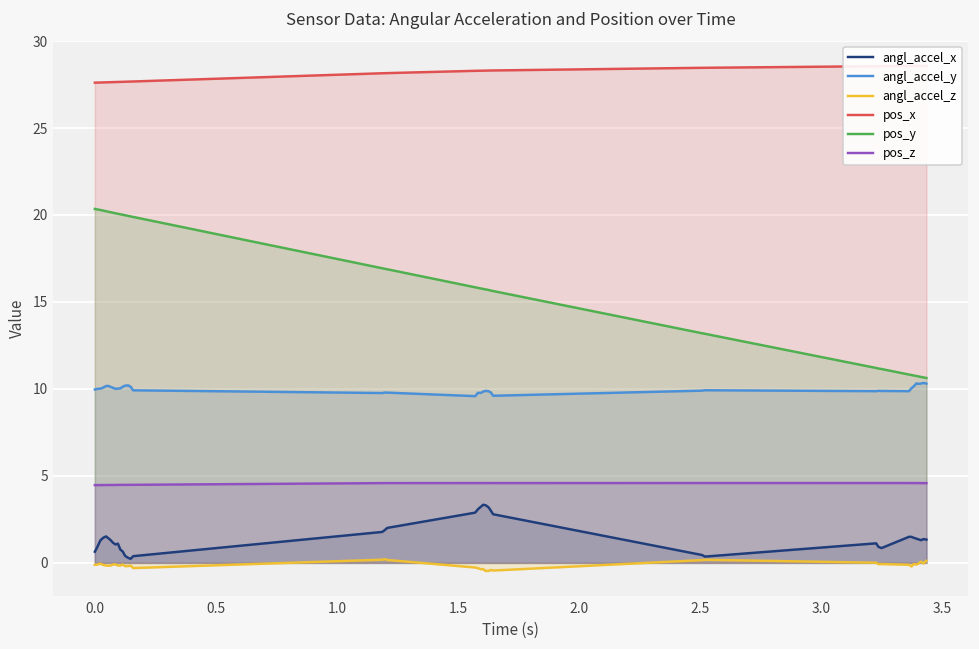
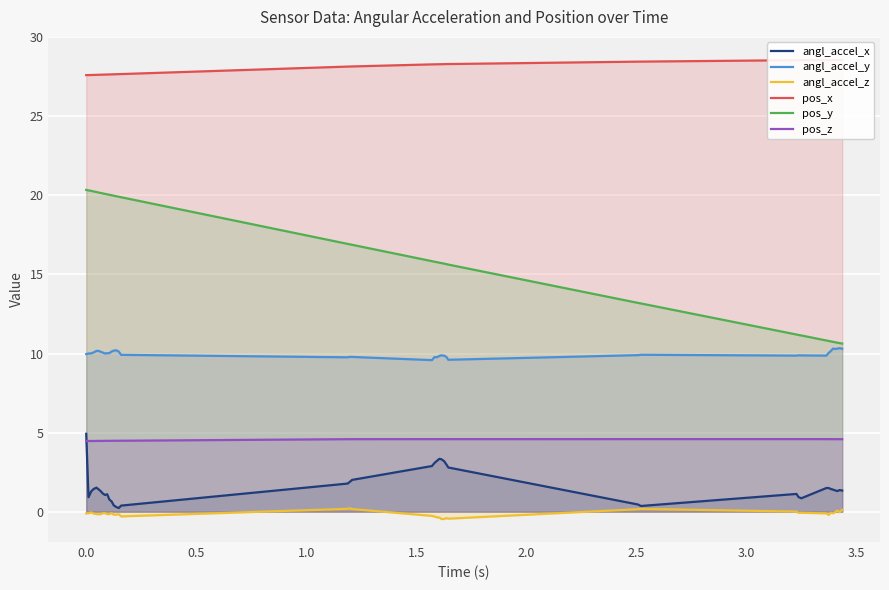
angl_accel_x, 0.0: 0.6 -> 4.9
